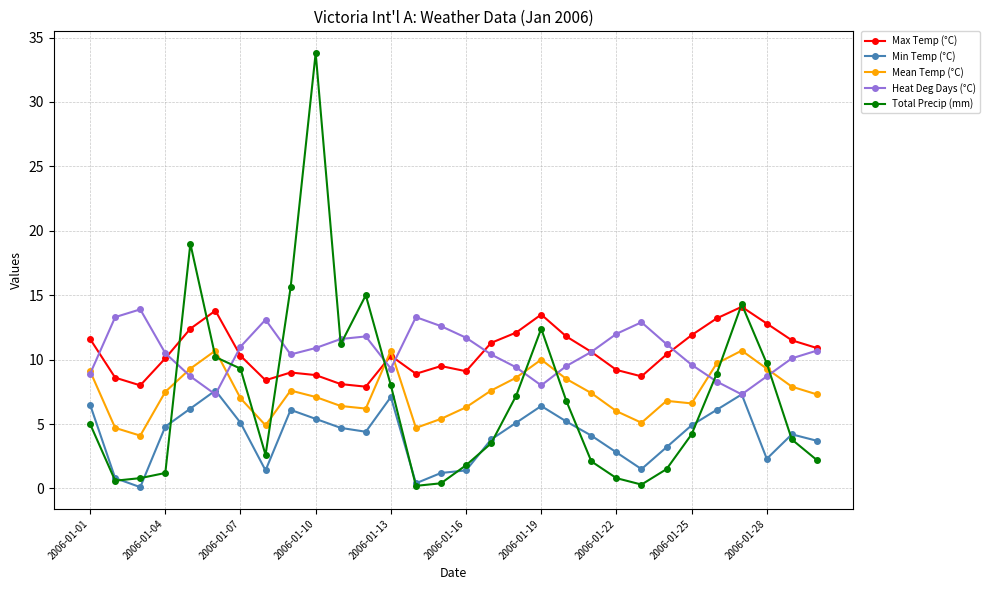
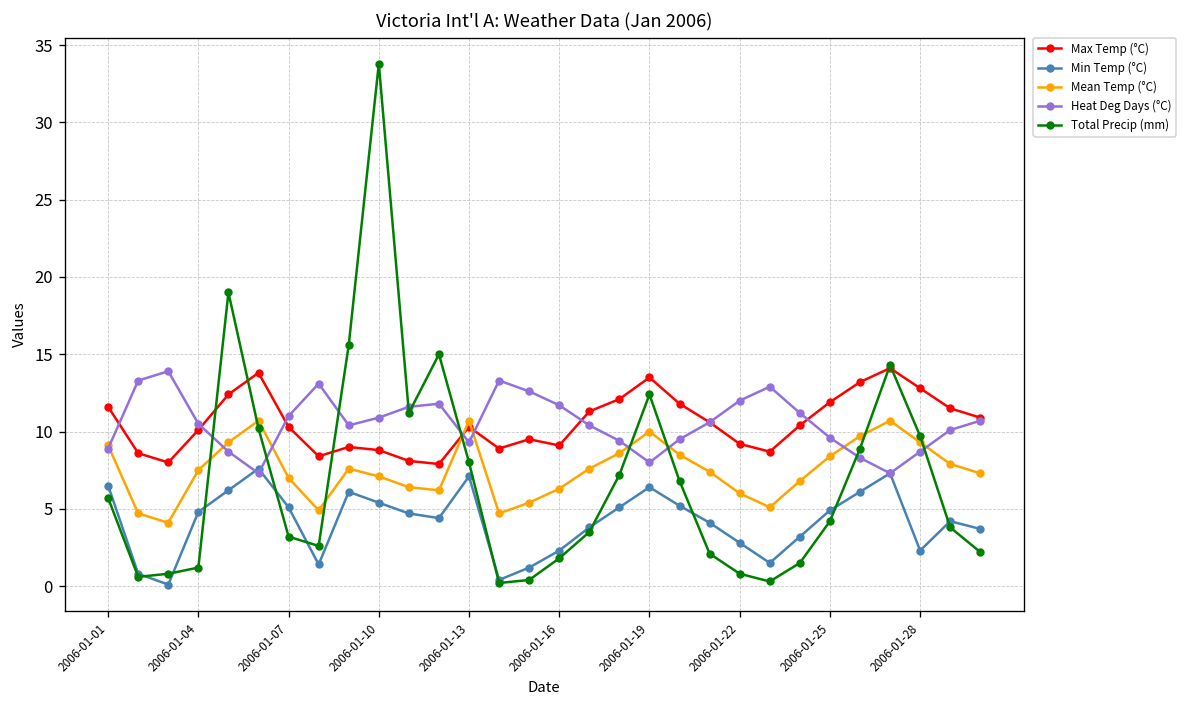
Total Precip (mm), 2006-01-01: 5.0 -> 5.7
Total Precip (mm), 2006-01-07: 9.3 -> 3.2
Min Temp (°C), 2006-01-16: 1.4 -> 2.3
Mean Temp (°C), 2006-01-25: 6.6 -> 8.4
